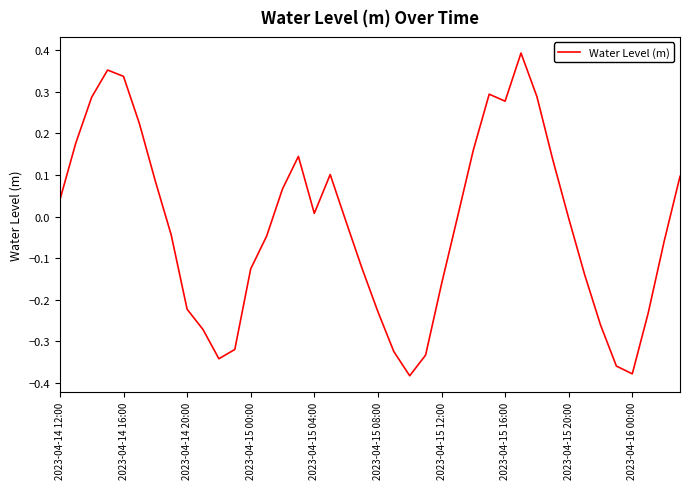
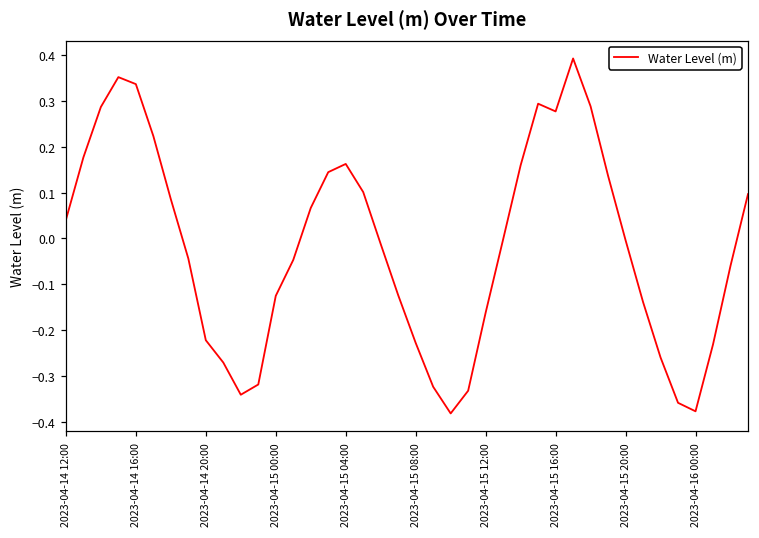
2023-04-15 04:00: 0.01 -> 0.16
